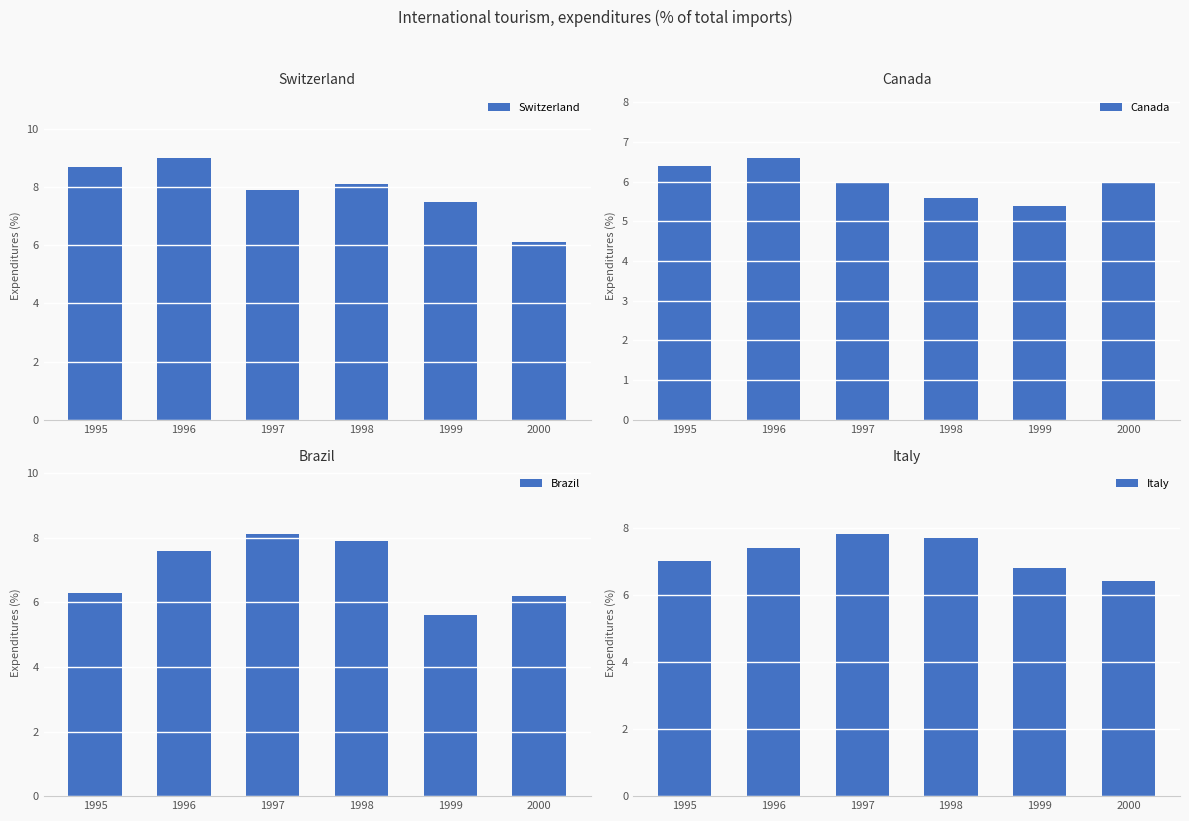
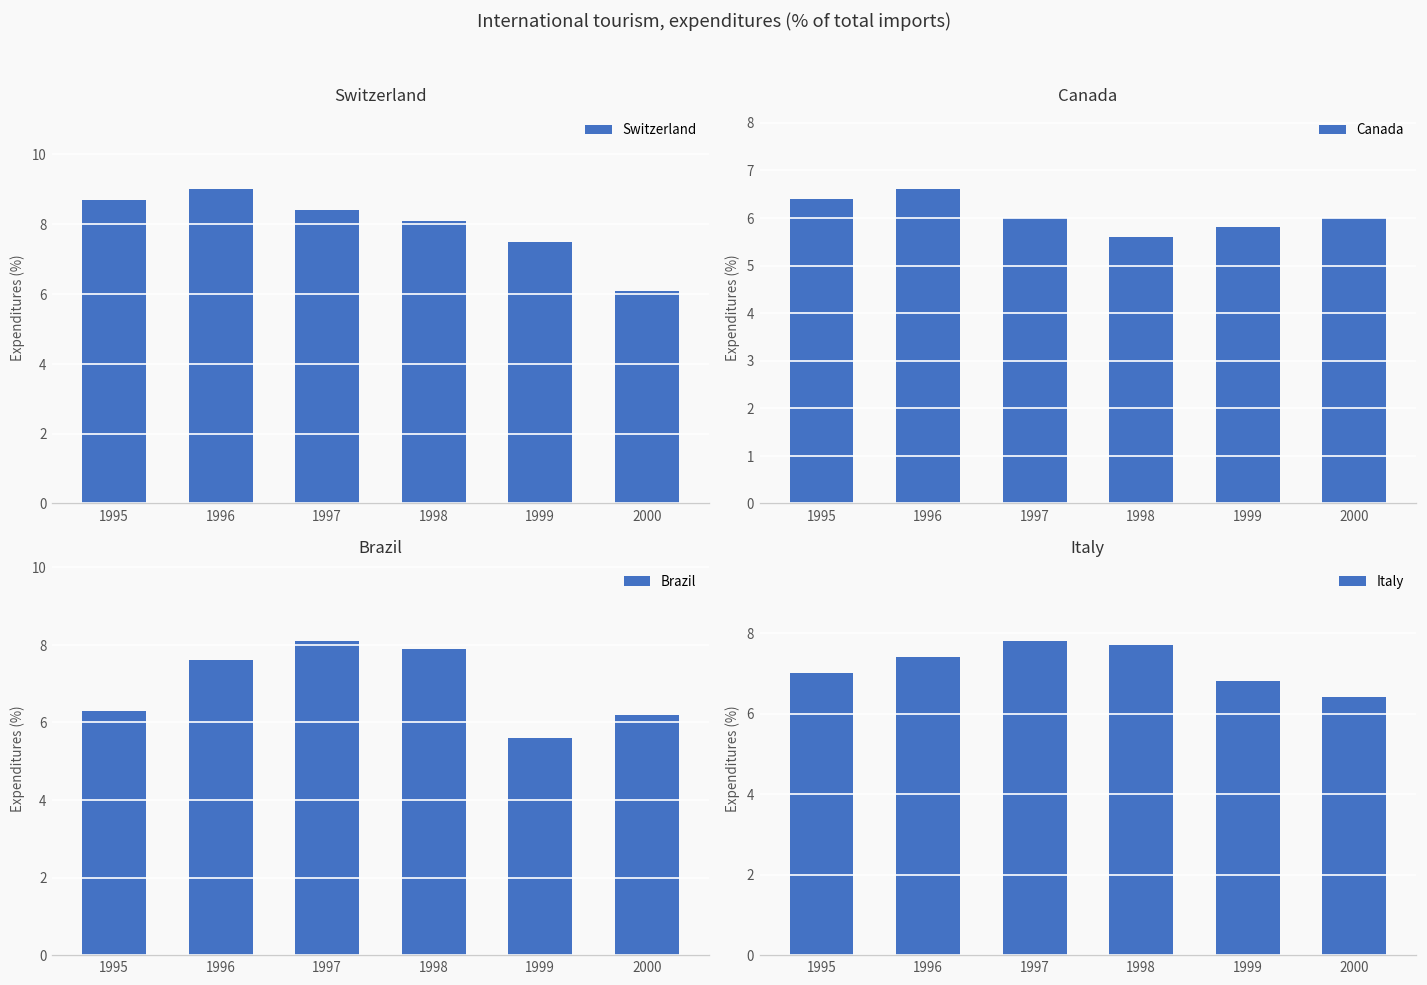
Switzerland, 1997: 7.9 -> 8.4
Canada, 1999: 5.4 -> 5.8
